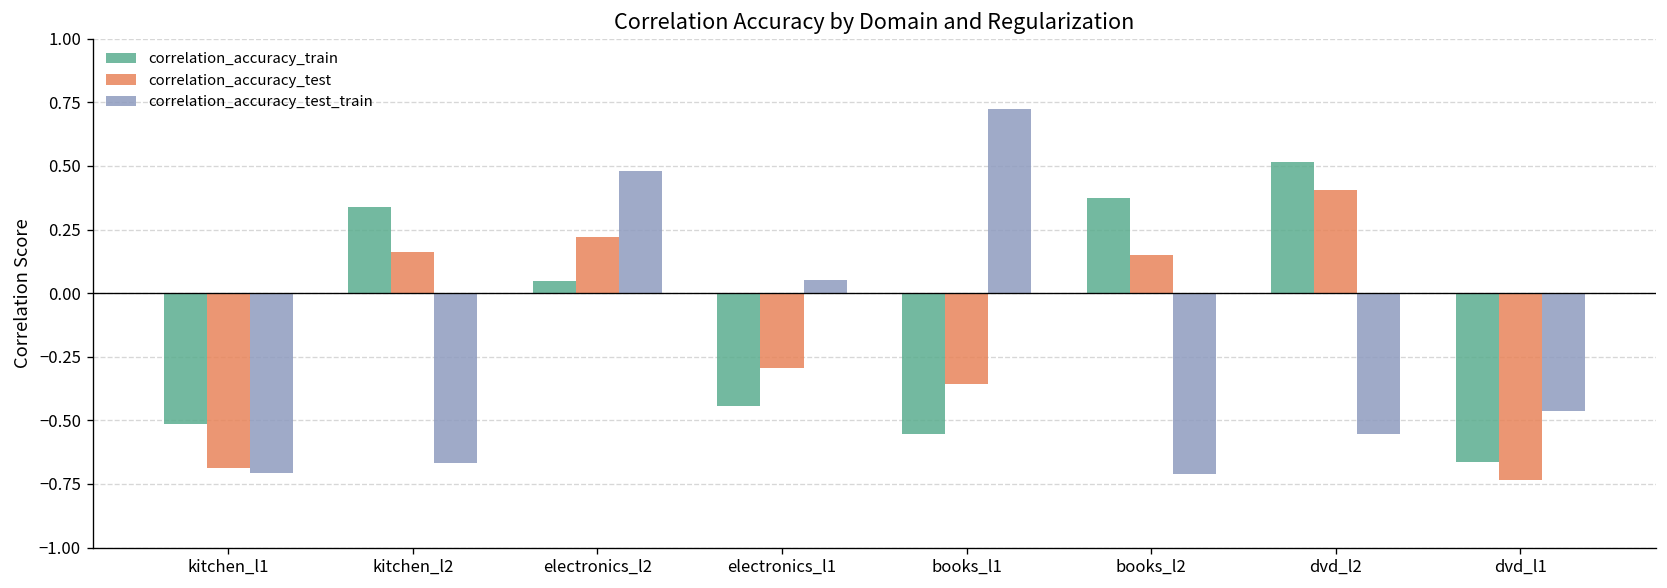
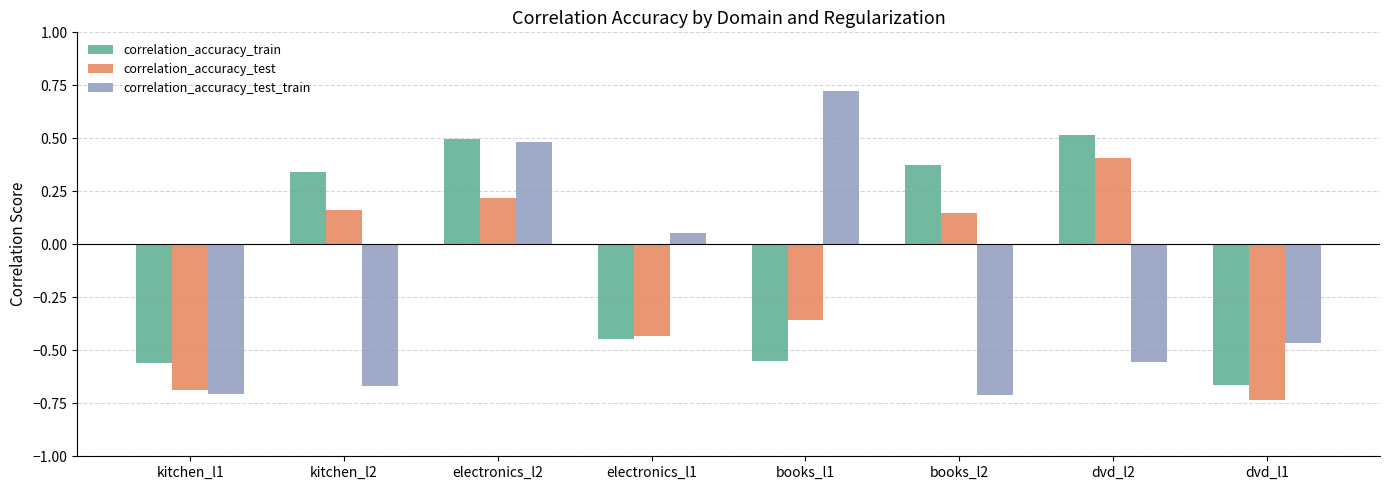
correlation_accuracy_train, kitchen_l1: -0.52 -> -0.56
correlation_accuracy_train, electronics_l2: 0.05 -> 0.50
correlation_accuracy_test, electronics_l1: -0.29 -> -0.43
